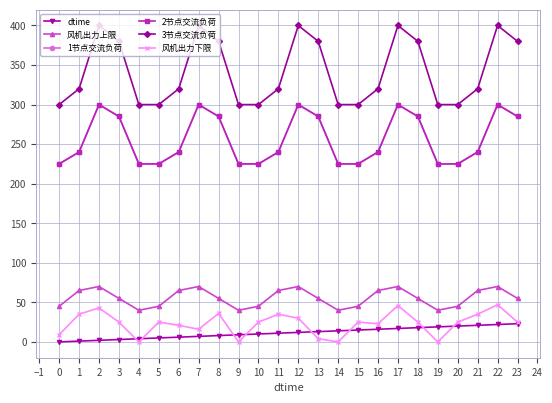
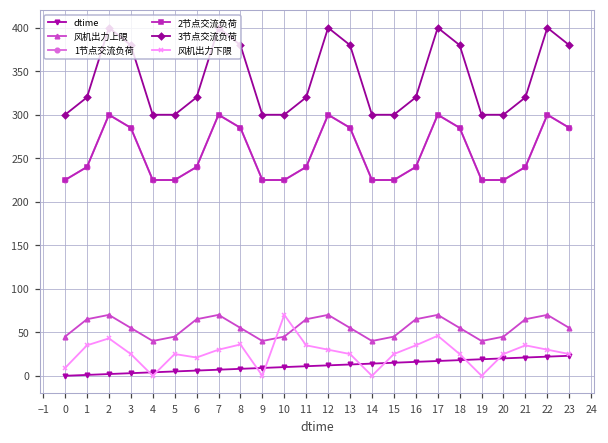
风机出力下限, 7: 20 -> 30
风机出力下限, 10: 30 -> 70
风机出力下限, 13: 0 -> 30
风机出力下限, 16: 20 -> 40
风机出力下限, 22: 50 -> 30
